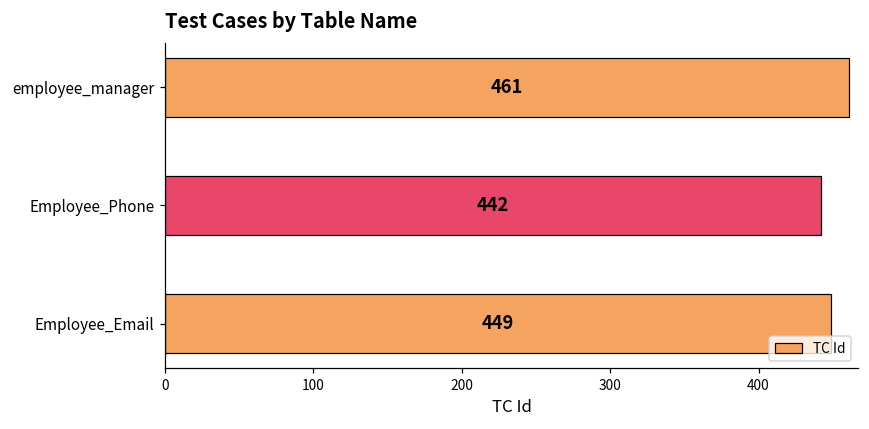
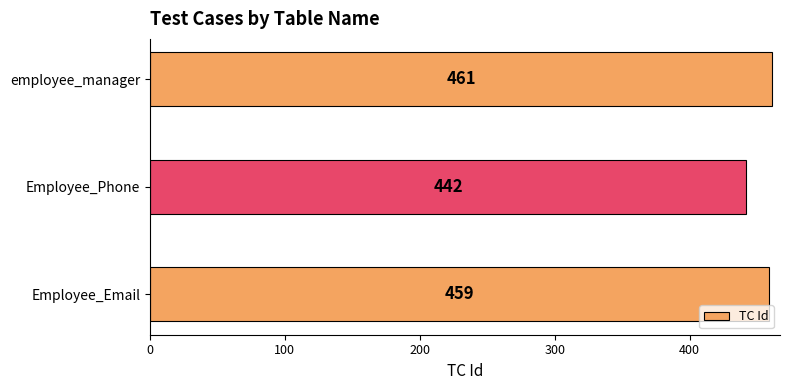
Employee_Email: 449 -> 459
